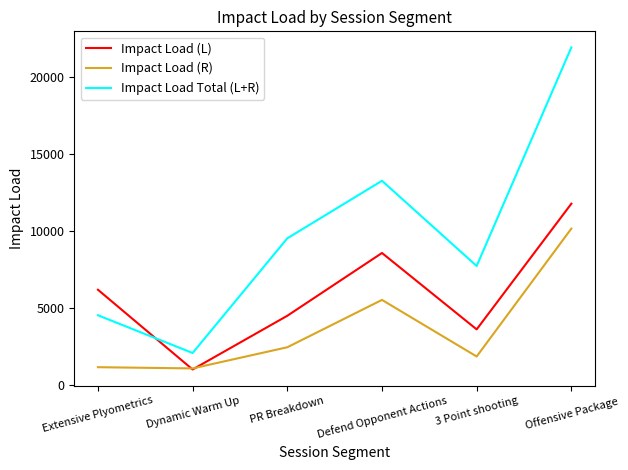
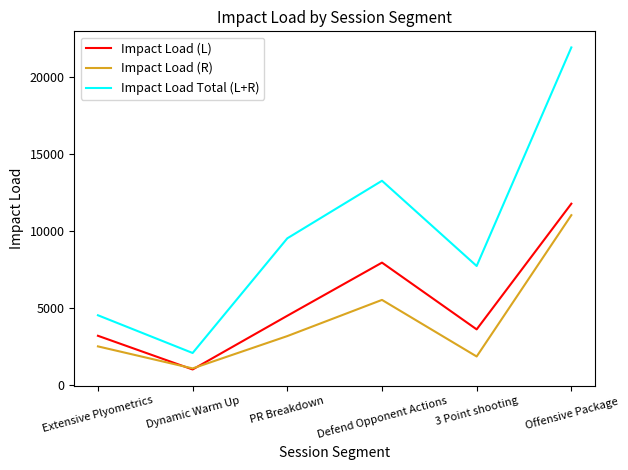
Impact Load (L), Extensive Plyometrics: 6200 -> 3200
Impact Load (R), Extensive Plyometrics: 1200 -> 2500
Impact Load (R), PR Breakdown: 2400 -> 3200
Impact Load (L), Defend Opponent Actions: 8600 -> 7900
Impact Load (R), Offensive Package: 10200 -> 11000
